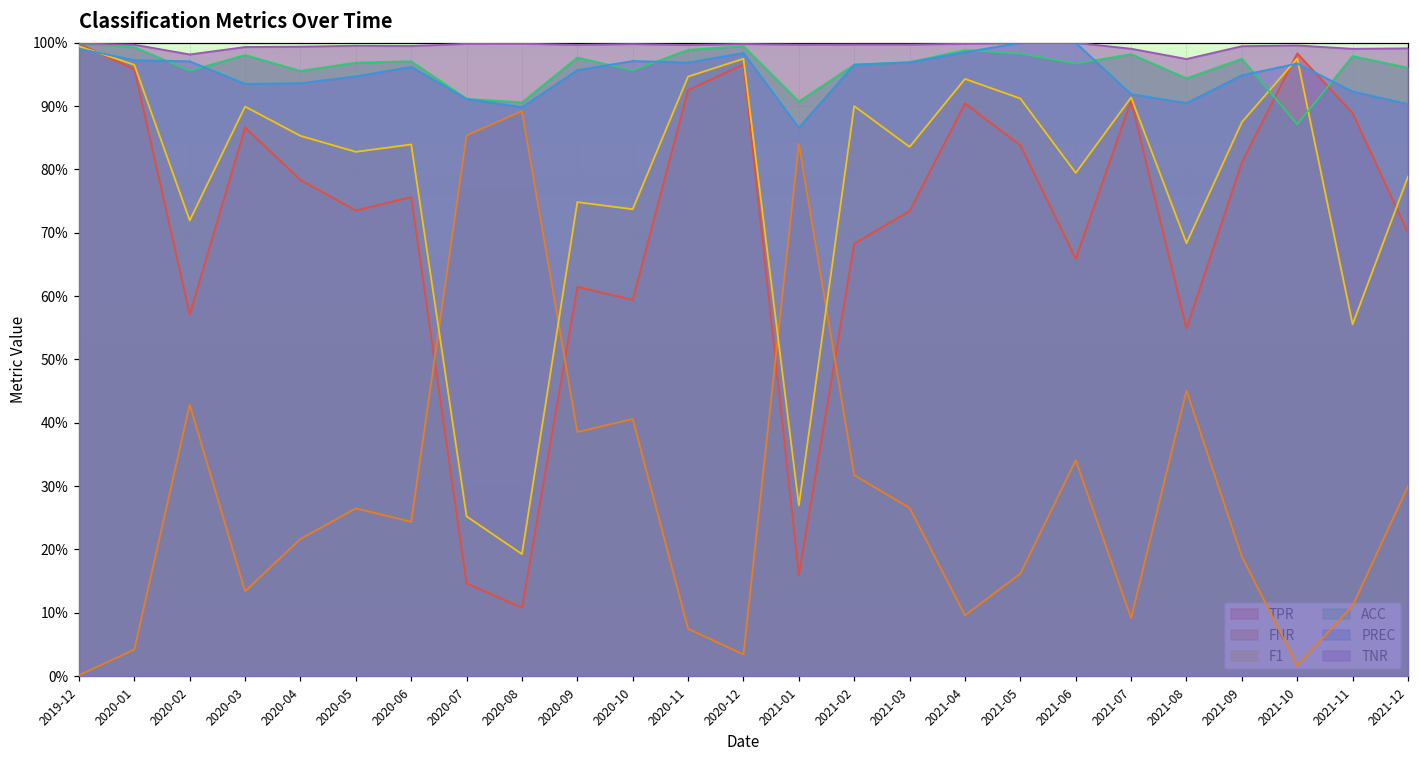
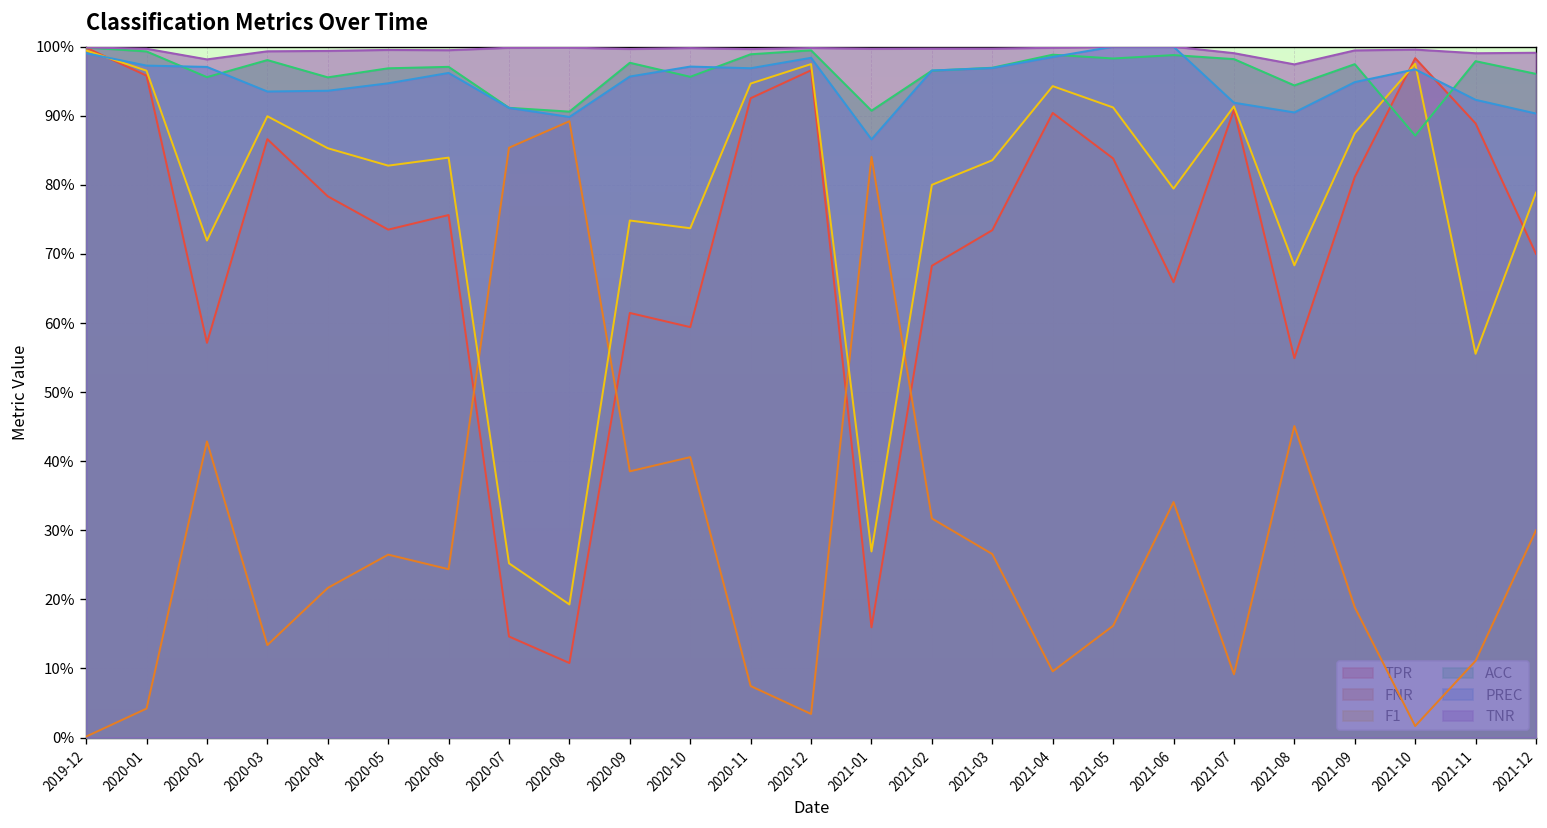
F1, 2021-02: 90% -> 80%
ACC, 2021-06: 97% -> 99%
